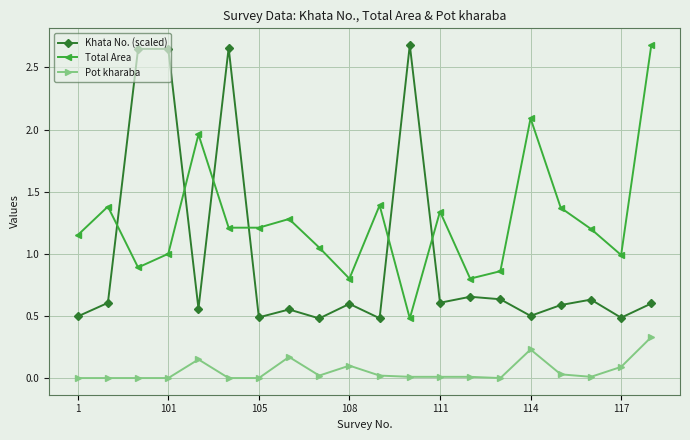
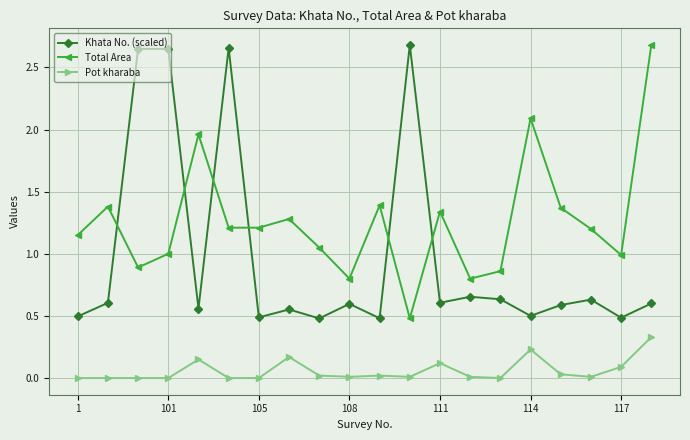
Pot kharaba, 108: 0.10 -> 0.01
Pot kharaba, 111: 0.01 -> 0.12
